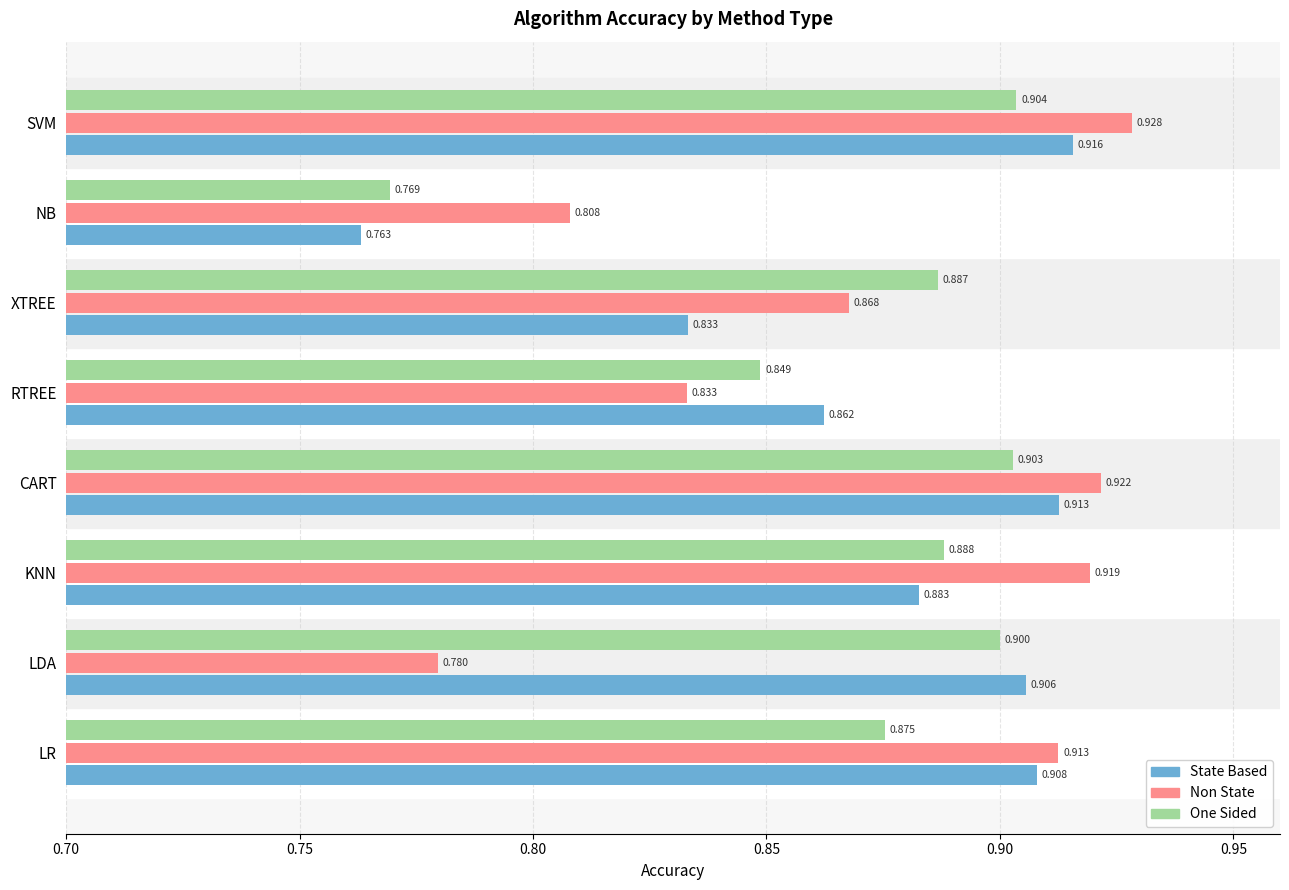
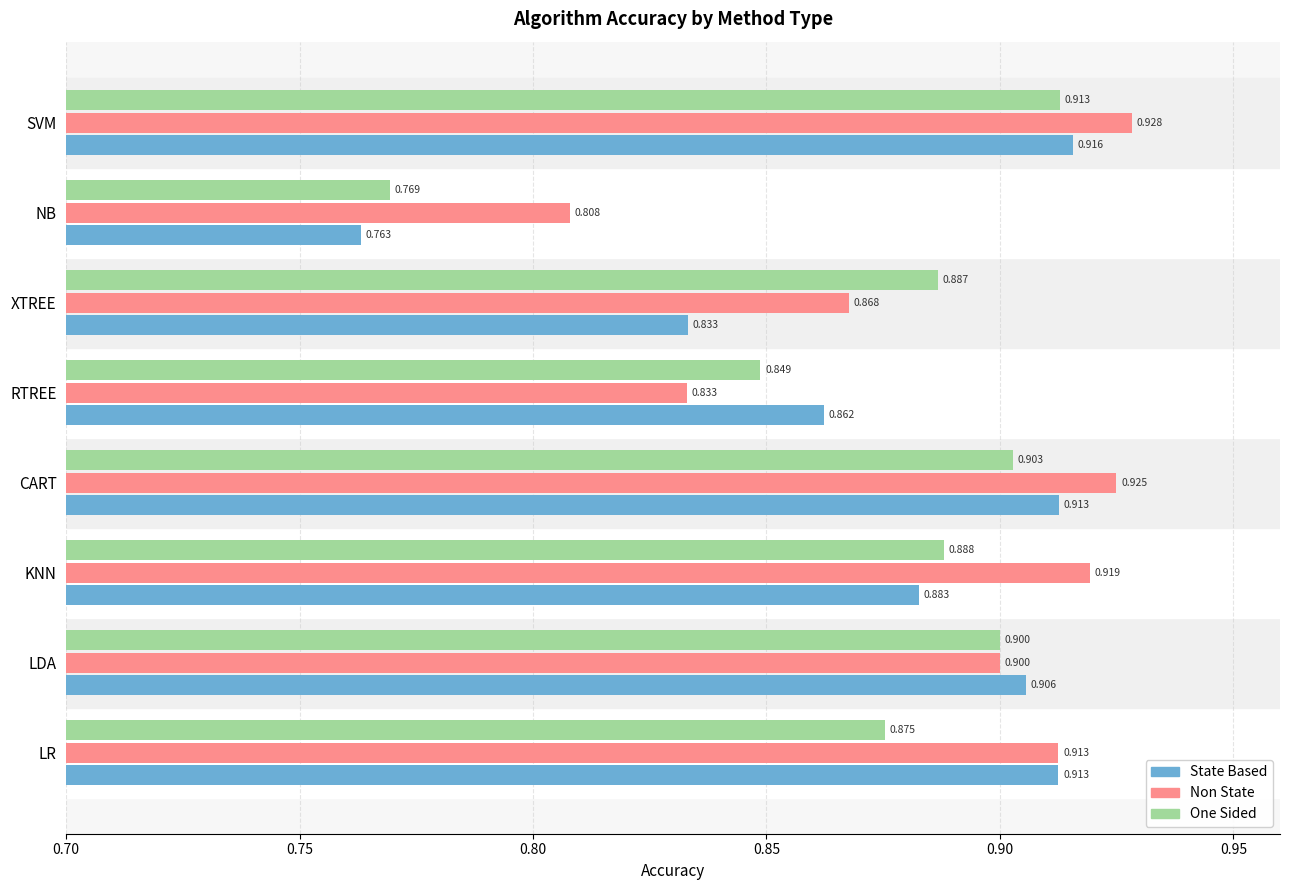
One Sided, SVM: 0.904 -> 0.913
Non State, CART: 0.922 -> 0.925
Non State, LDA: 0.780 -> 0.900
State Based, LR: 0.908 -> 0.913
